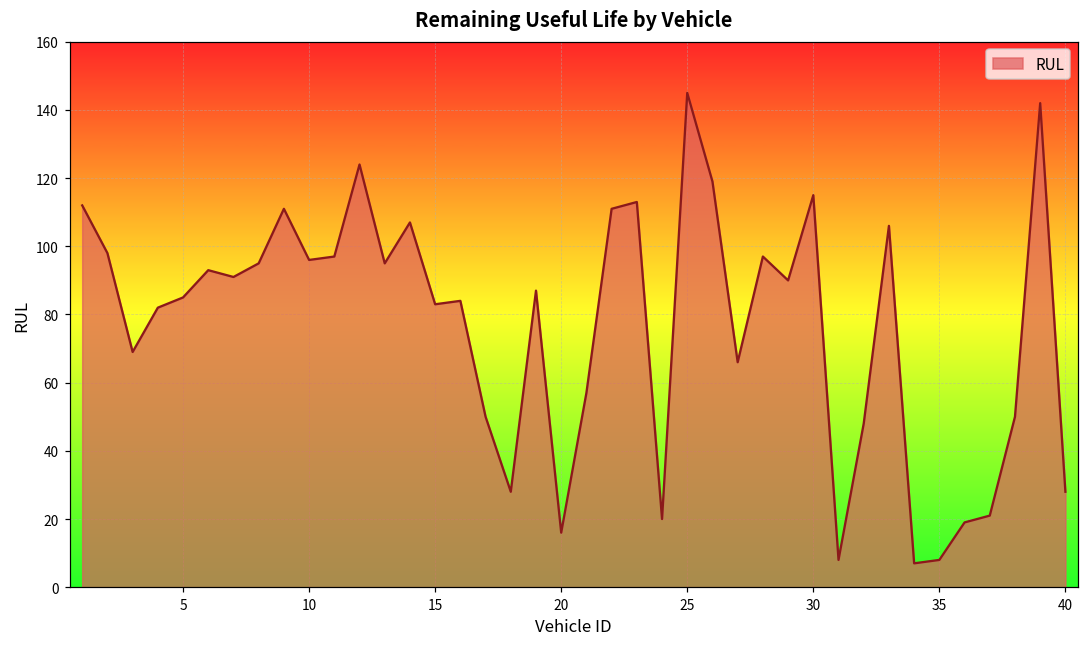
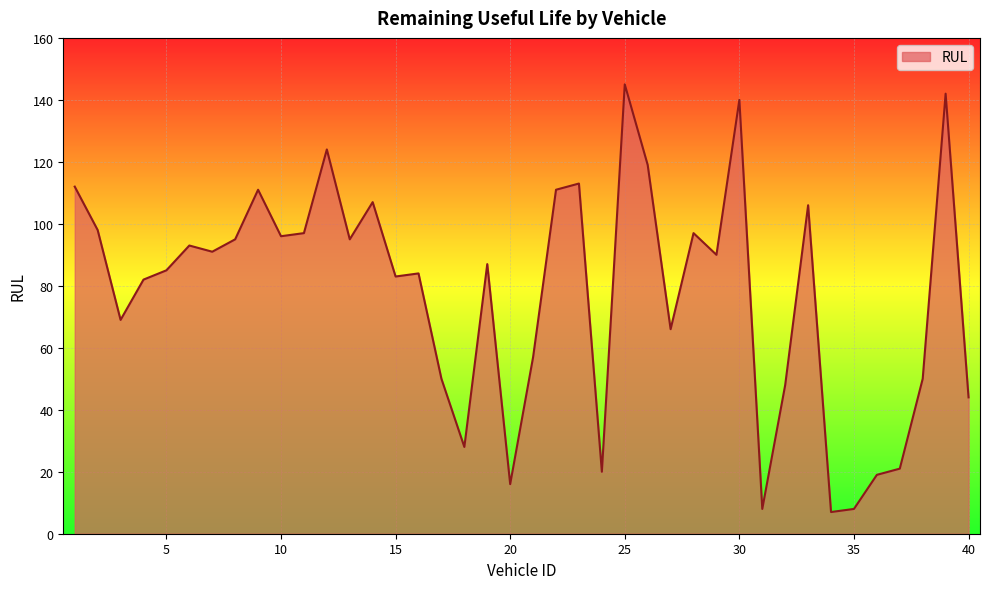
30: 115 -> 140
40: 28 -> 44
